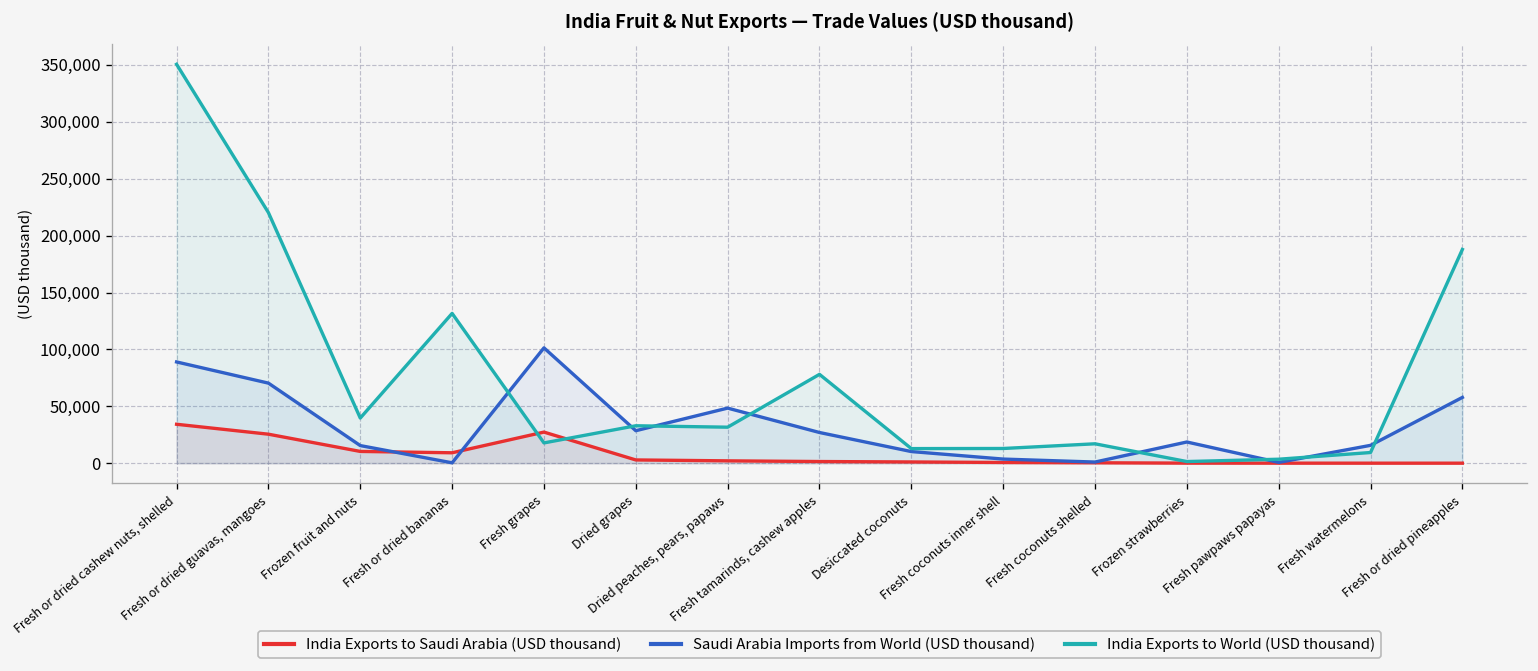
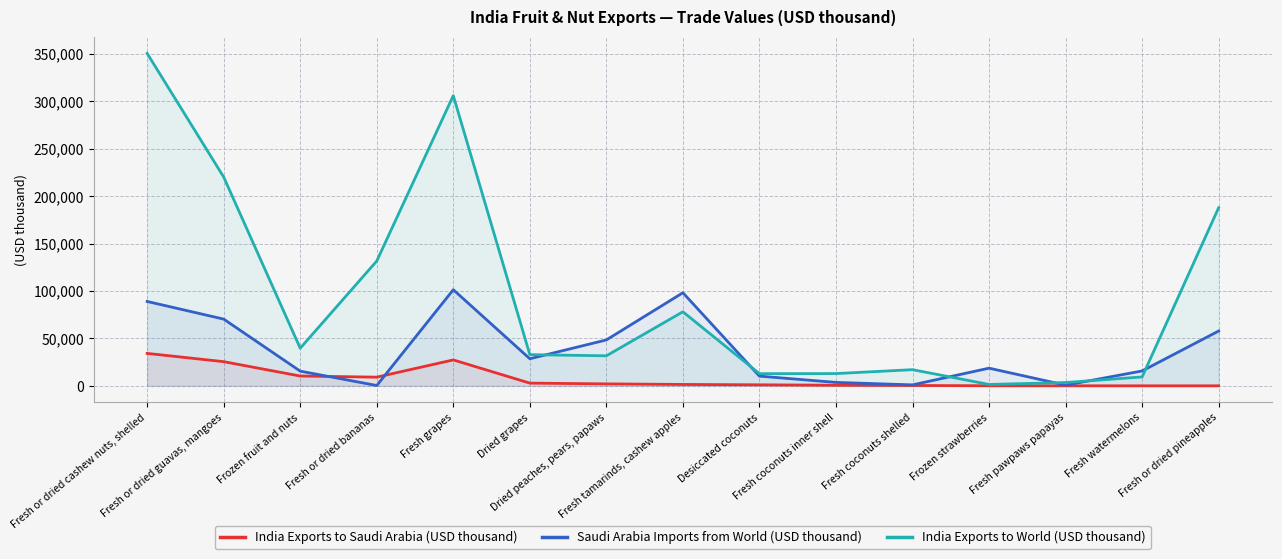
India Exports to World (USD thousand), Fresh grapes: 20,000 -> 310,000
Saudi Arabia Imports from World (USD thousand), Fresh tamarinds, cashew apples: 30,000 -> 100,000
